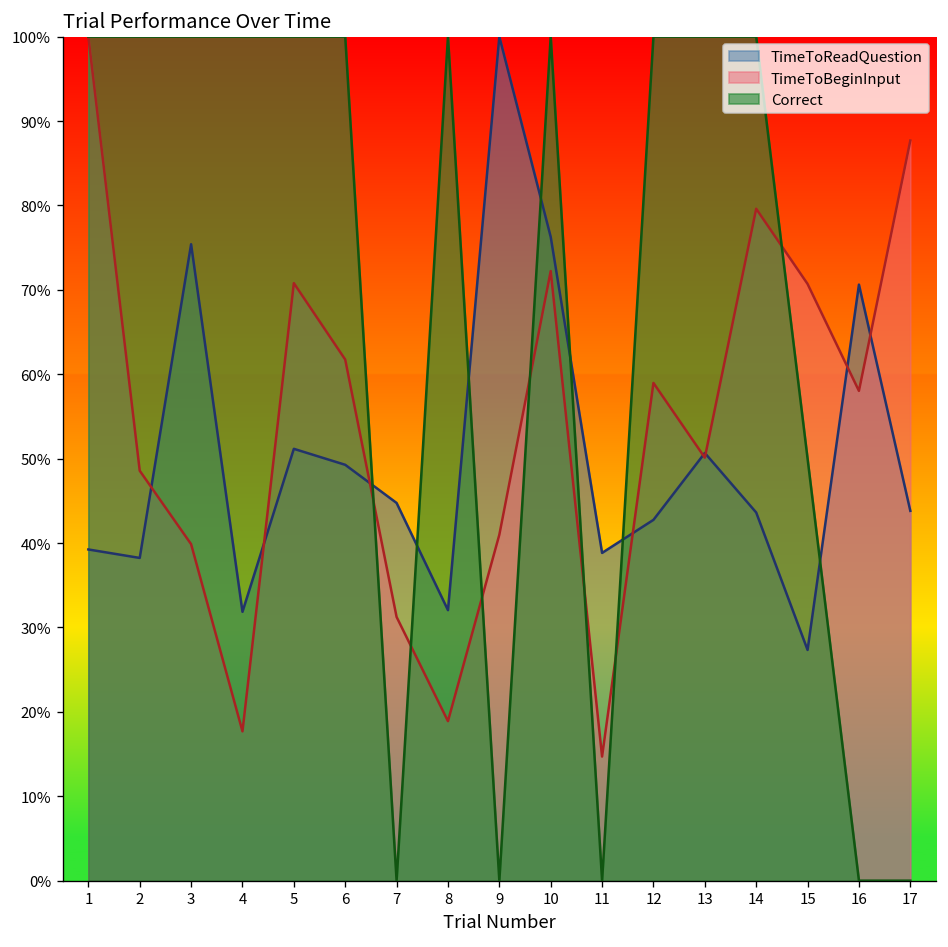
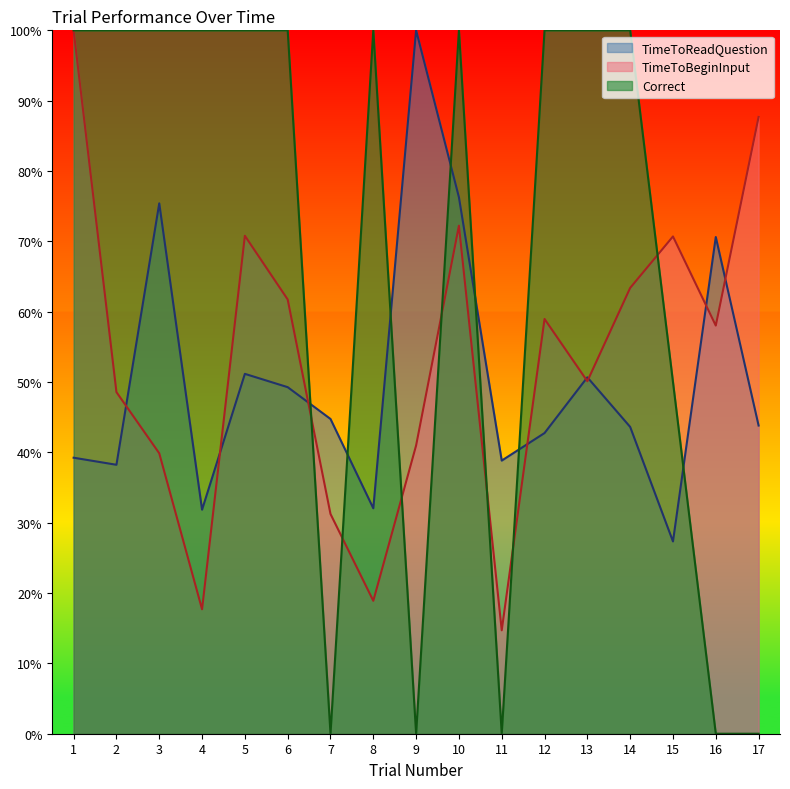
TimeToBeginInput, 14: 80% -> 63%
